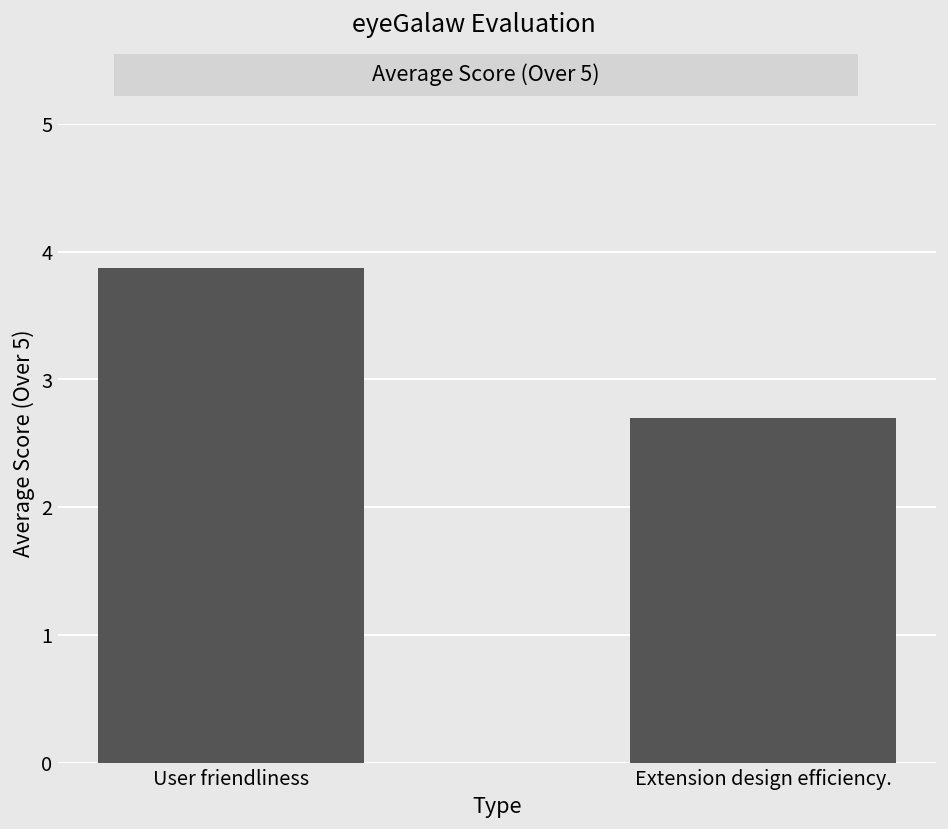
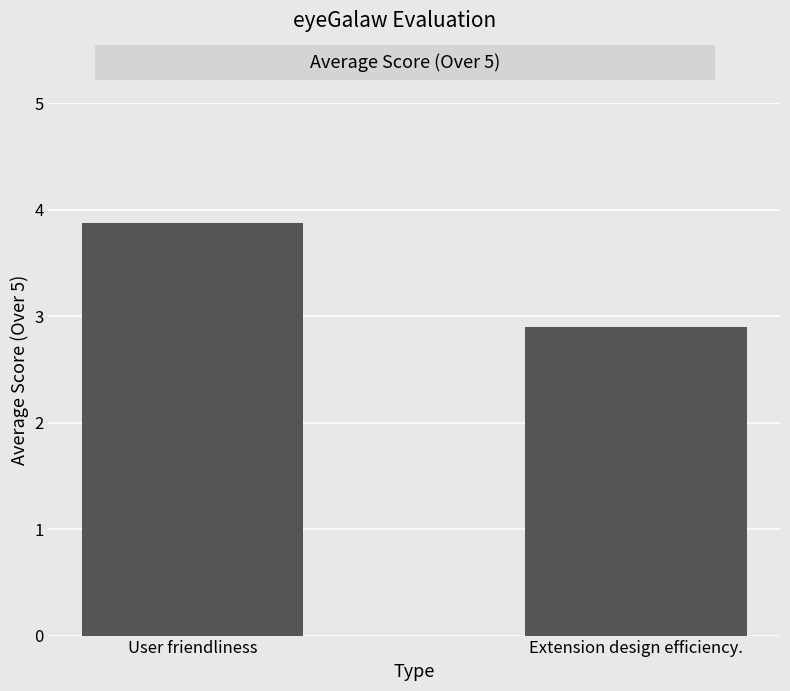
Extension design efficiency.: 2.7 -> 2.9
